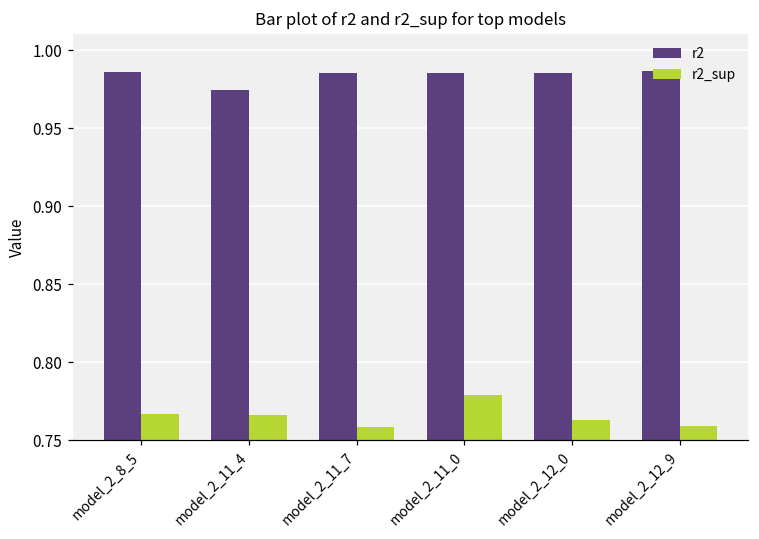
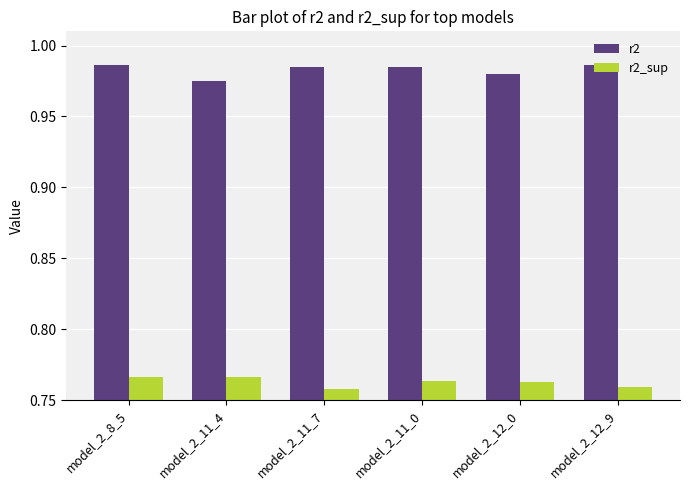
r2_sup, model_2_11_0: 0.779 -> 0.763
r2, model_2_12_0: 0.985 -> 0.980
